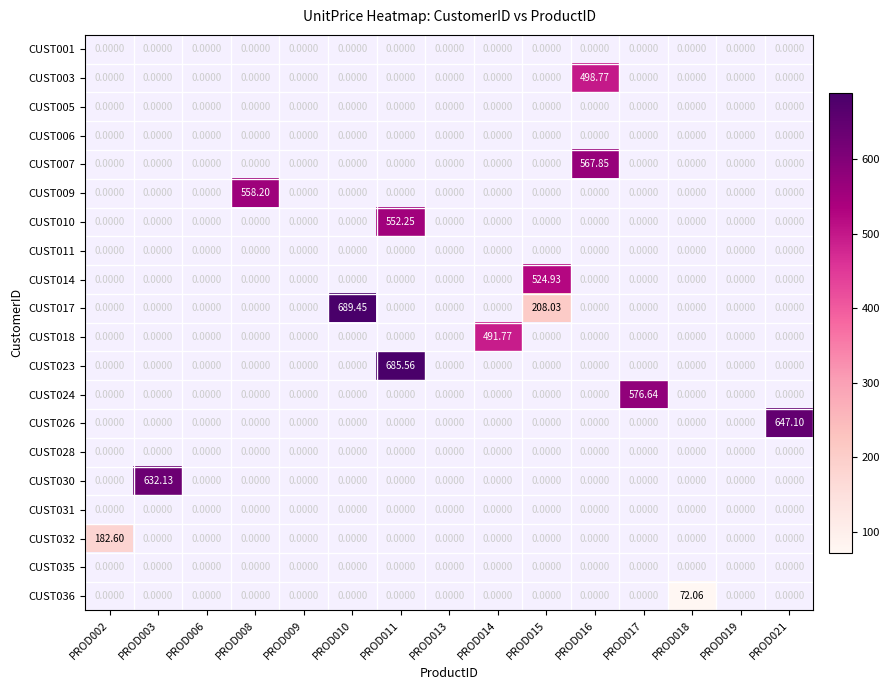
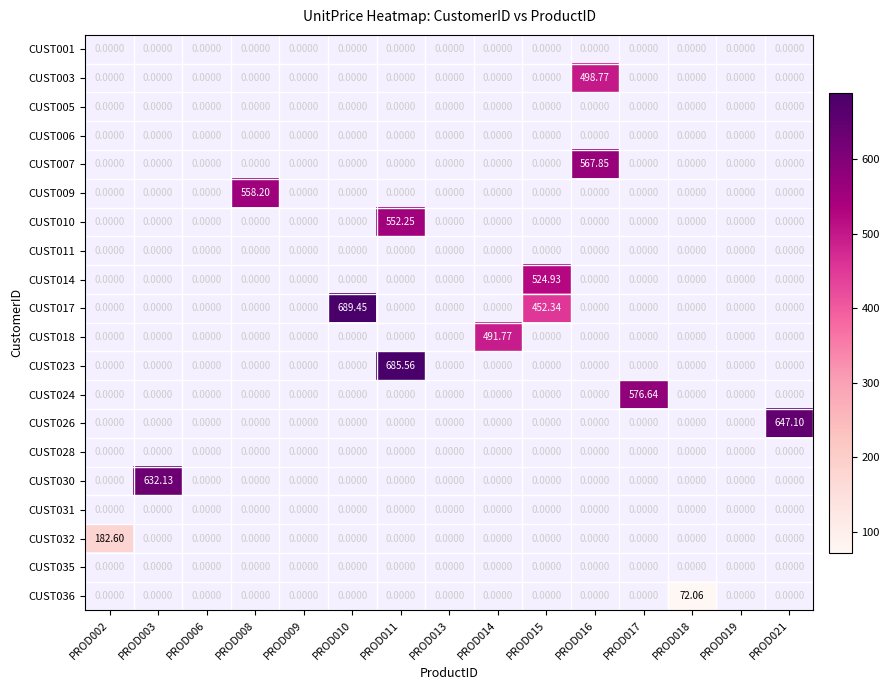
CUST017, PROD015: 208.03 -> 452.34
